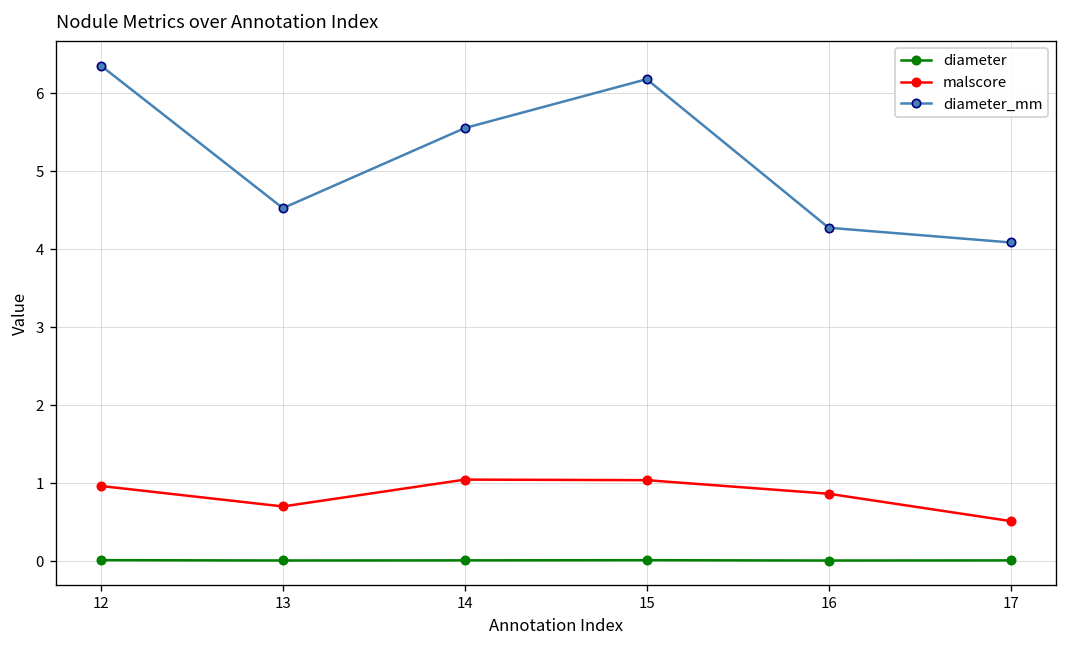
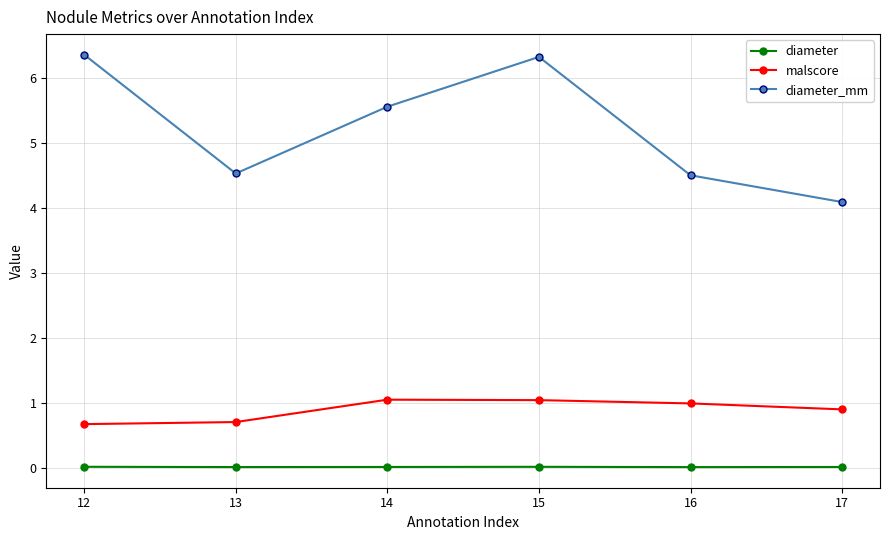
malscore, 12: 1.0 -> 0.7
diameter_mm, 15: 6.2 -> 6.3
malscore, 16: 0.9 -> 1.0
diameter_mm, 16: 4.3 -> 4.5
malscore, 17: 0.5 -> 0.9
